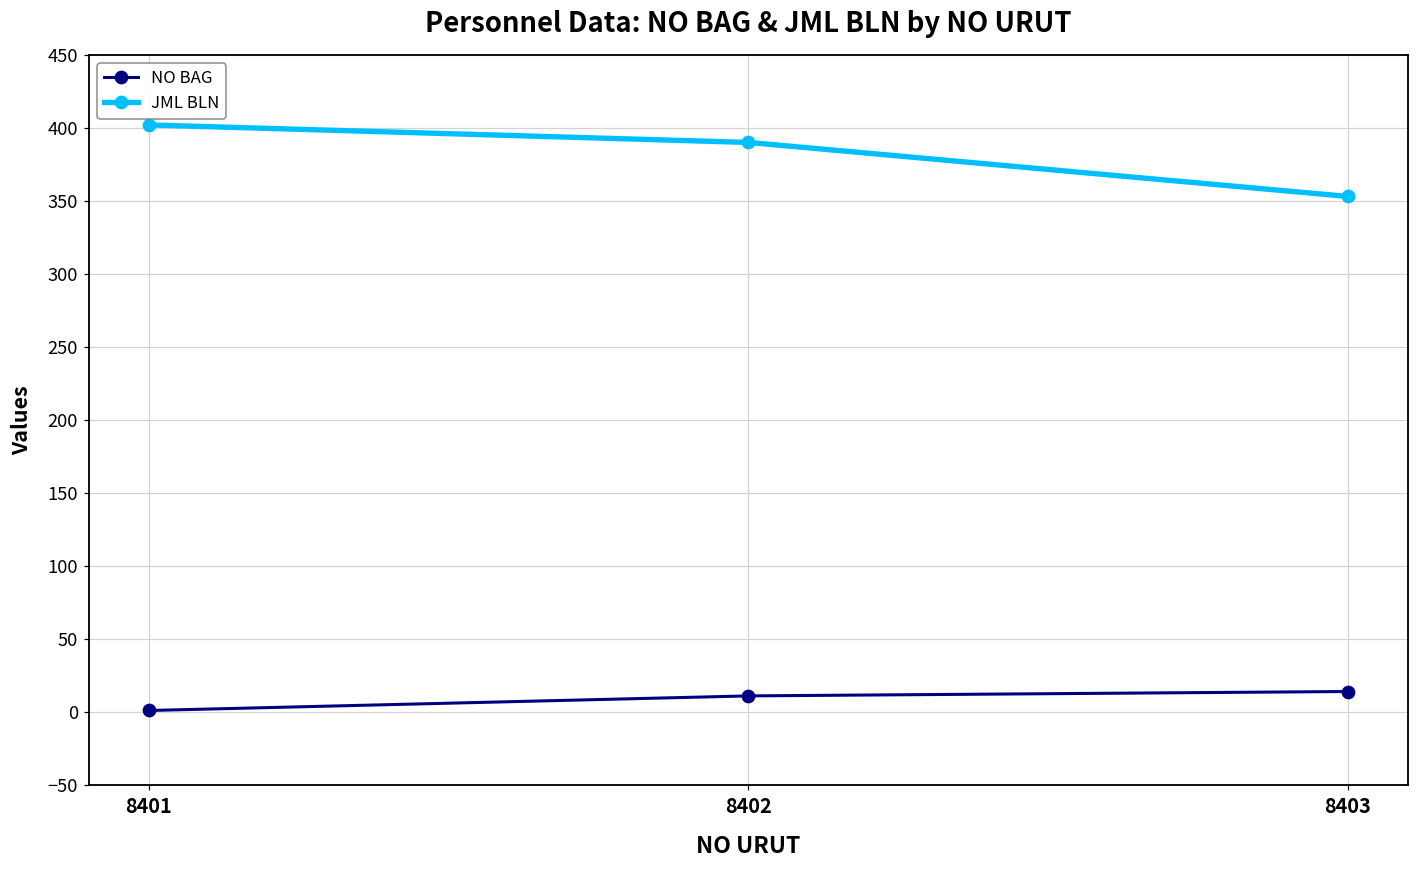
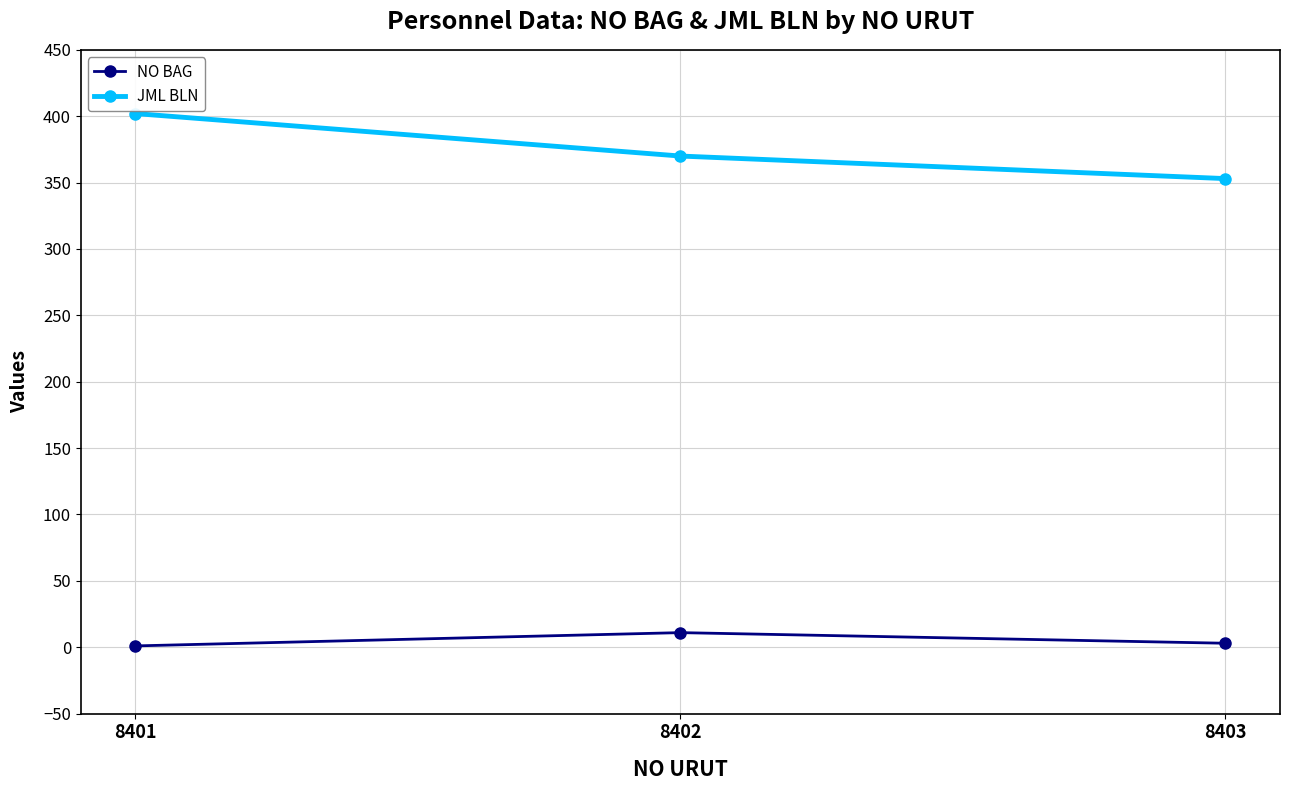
JML BLN, 8402: 390 -> 370
NO BAG, 8403: 14 -> 3
